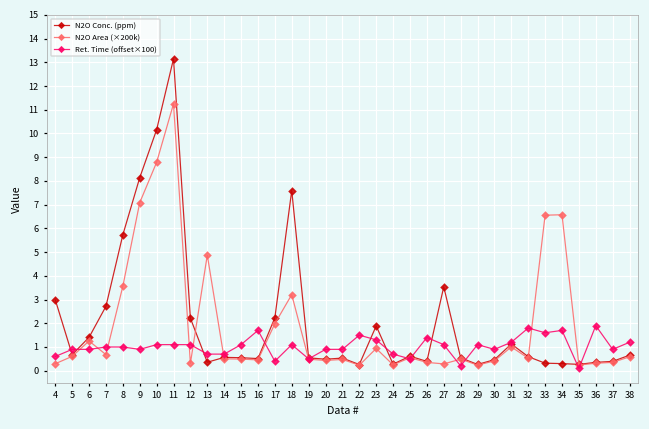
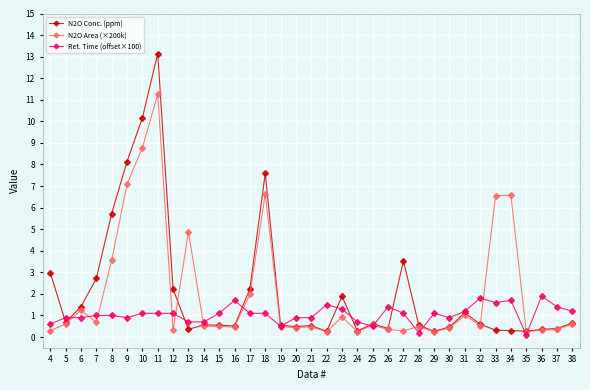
Ret. Time (offset×100), 17: 0.4 -> 1.1
N2O Area (×200k), 18: 3.2 -> 6.6
Ret. Time (offset×100), 37: 0.9 -> 1.4
